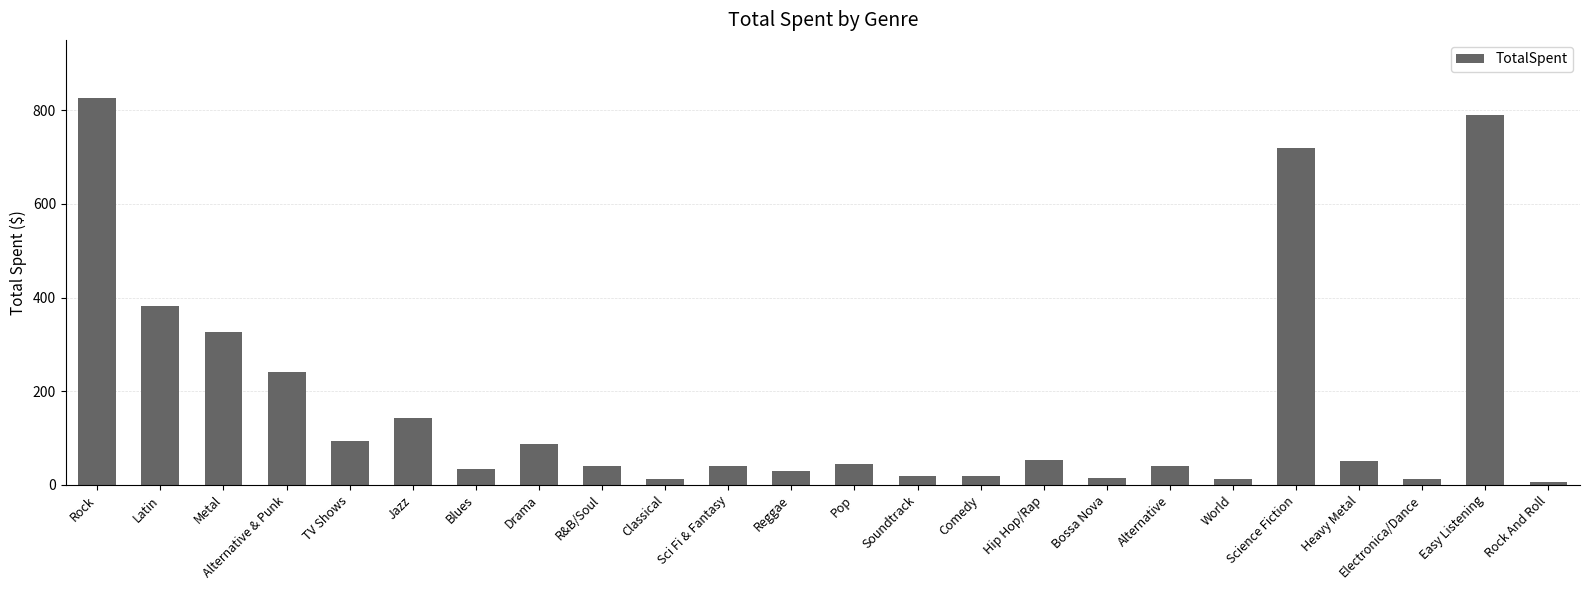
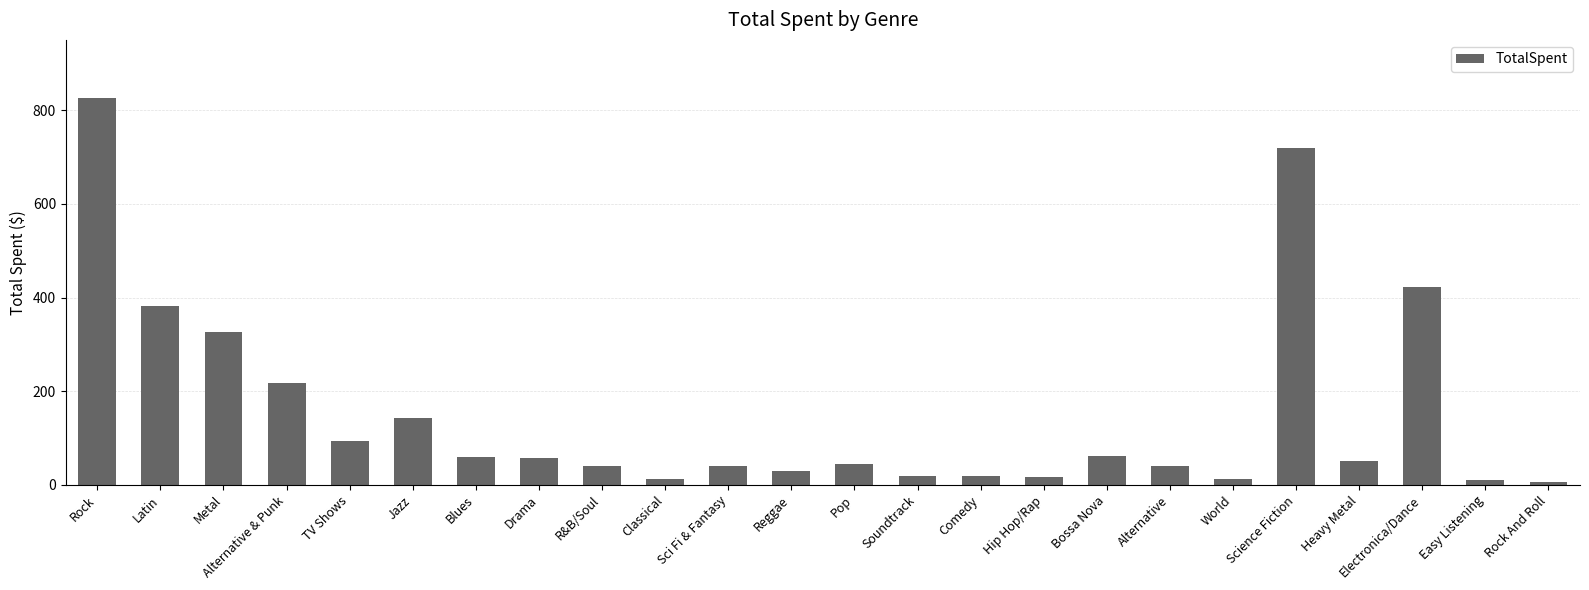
Alternative & Punk: 240 -> 220
Blues: 30 -> 60
Drama: 90 -> 60
Hip Hop/Rap: 50 -> 20
Bossa Nova: 10 -> 60
Electronica/Dance: 10 -> 420
Easy Listening: 790 -> 10
